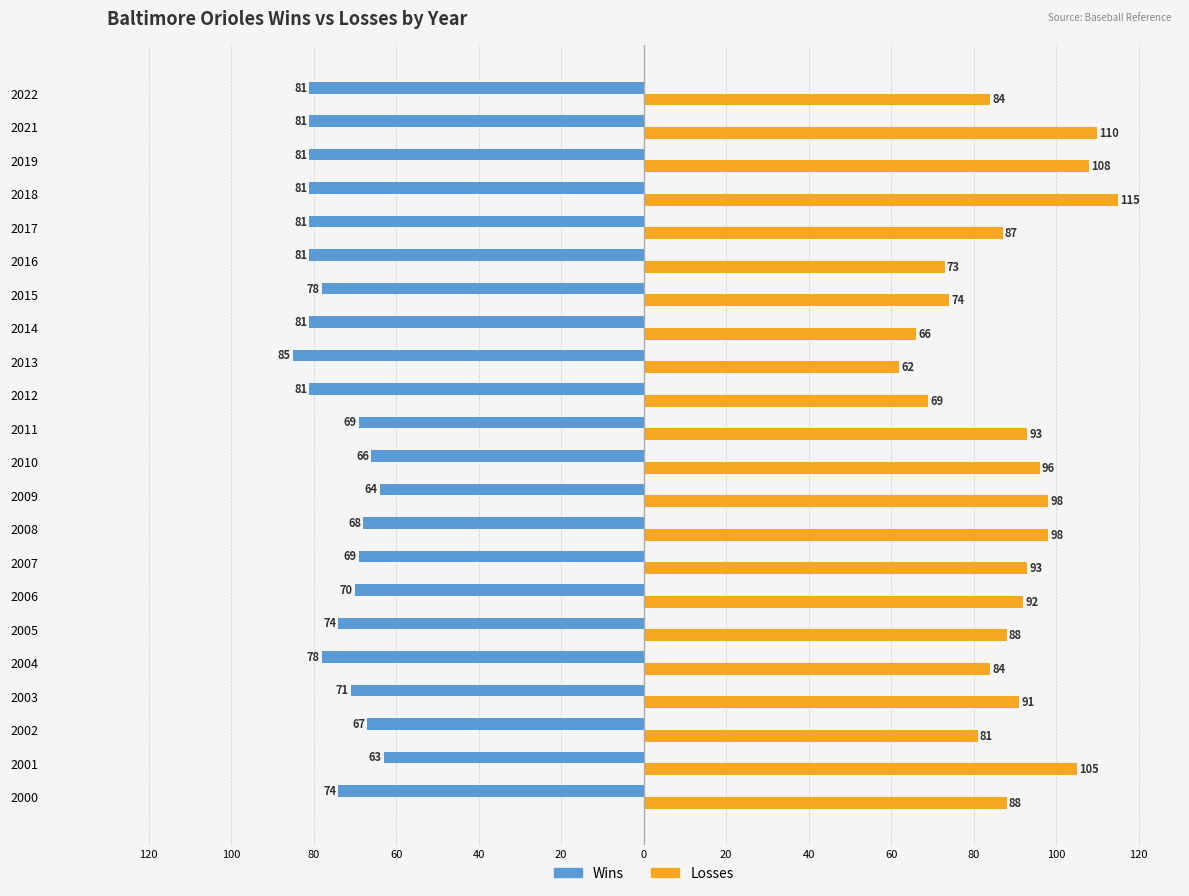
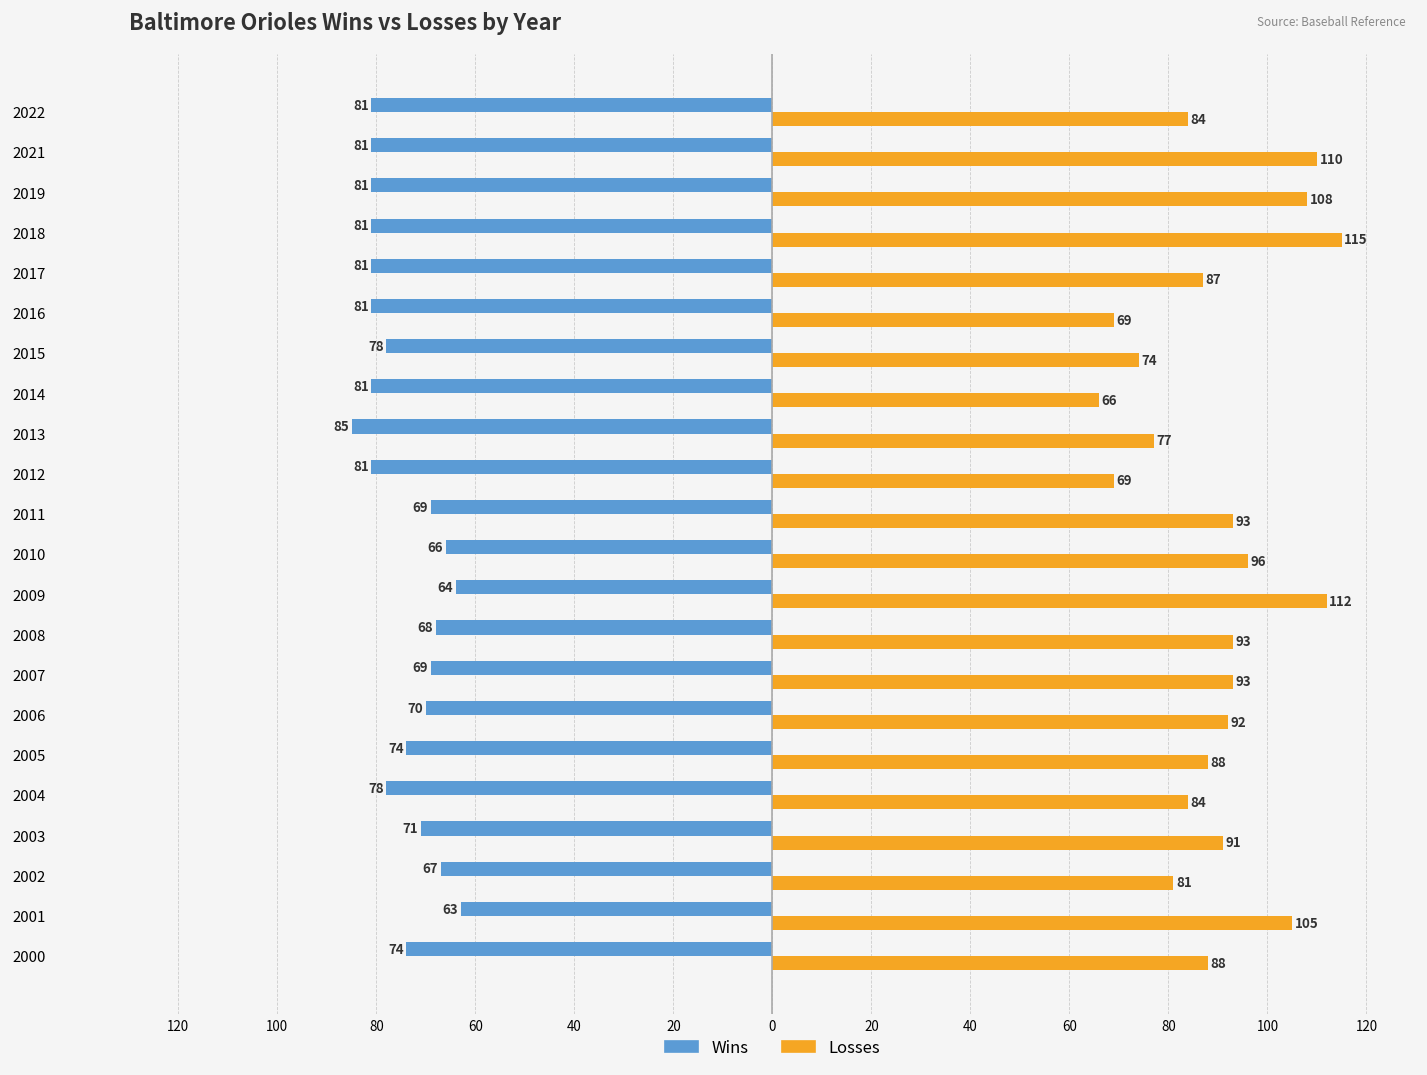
Losses, 2016: 73 -> 69
Losses, 2013: 62 -> 77
Losses, 2009: 98 -> 112
Losses, 2008: 98 -> 93
